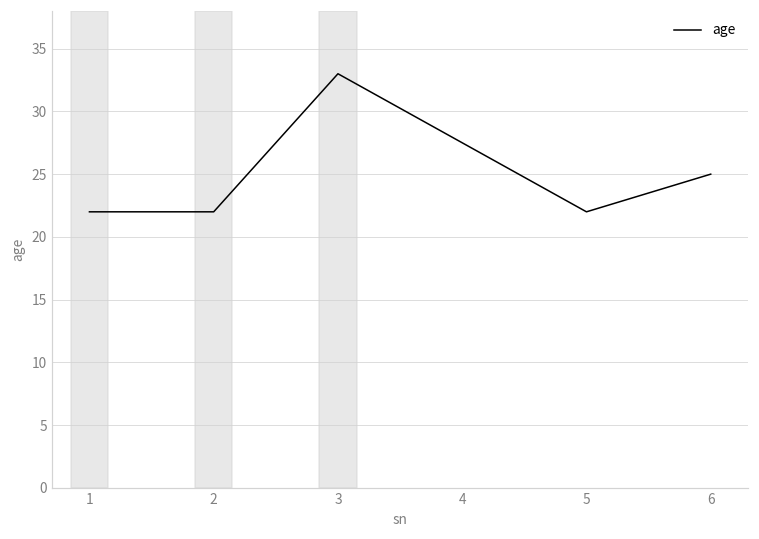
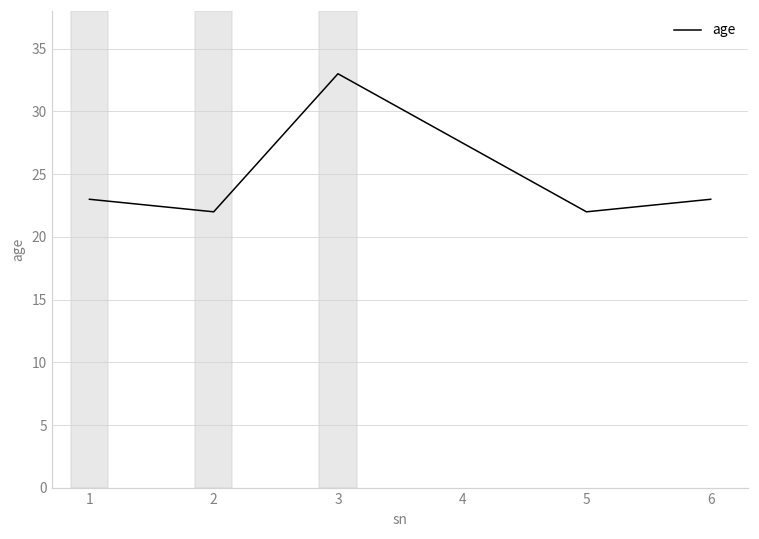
1: 22 -> 23
6: 25 -> 23
